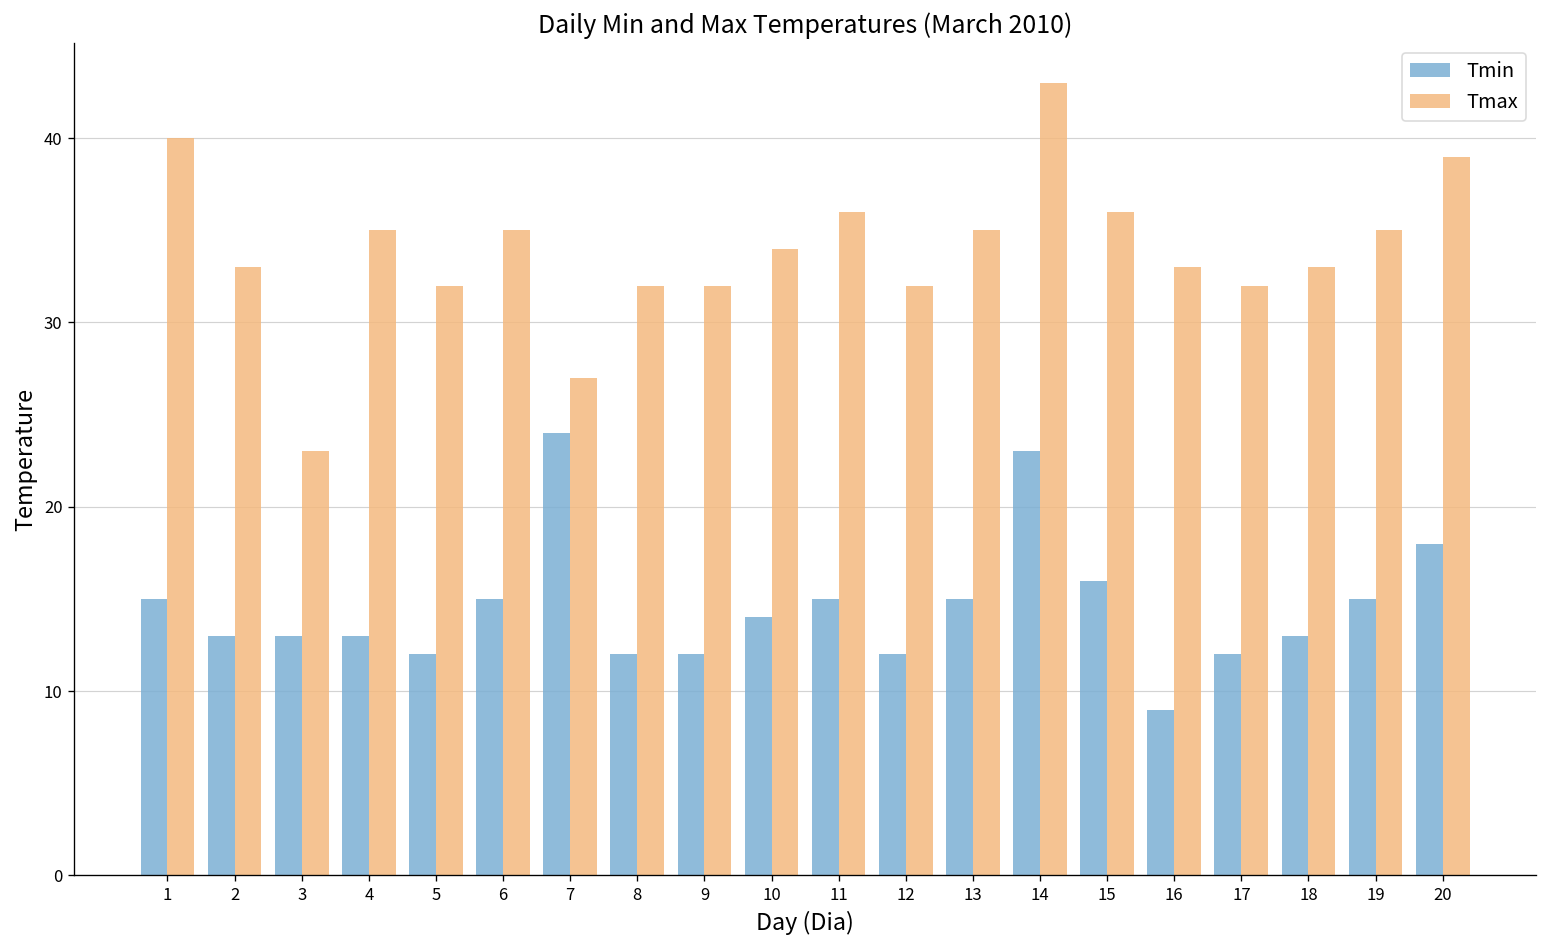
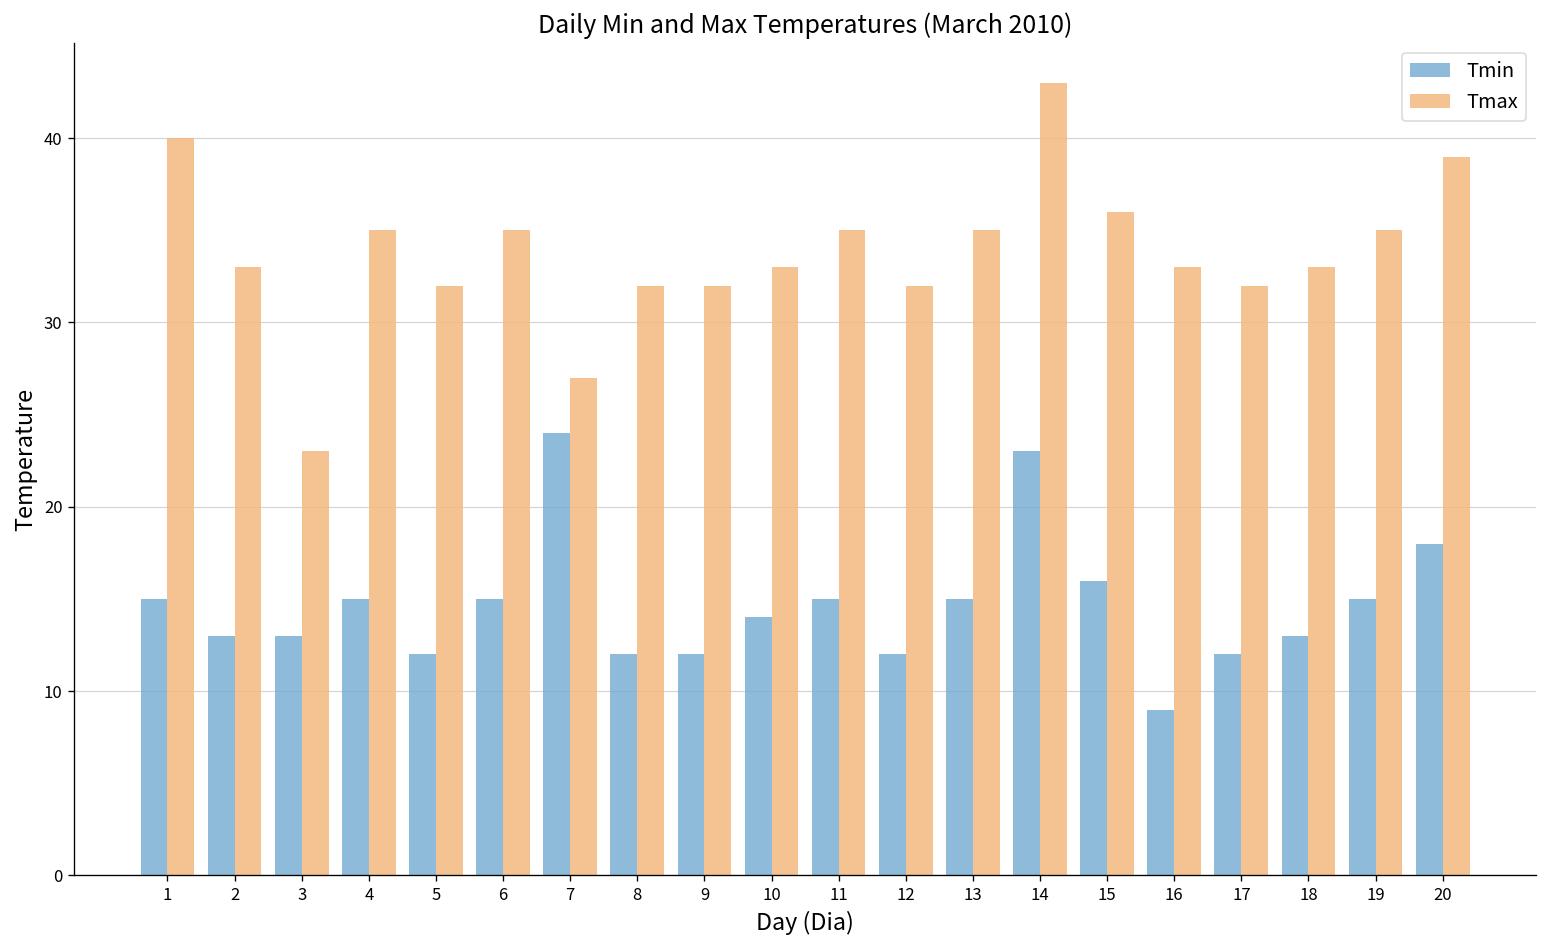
Tmin, 4: 13 -> 15
Tmax, 10: 34 -> 33
Tmax, 11: 36 -> 35
